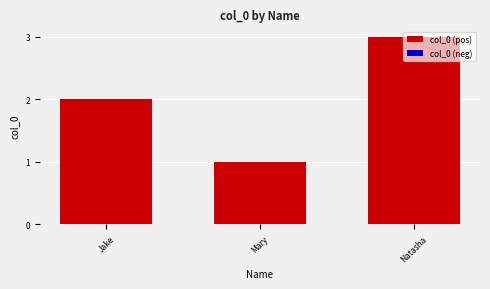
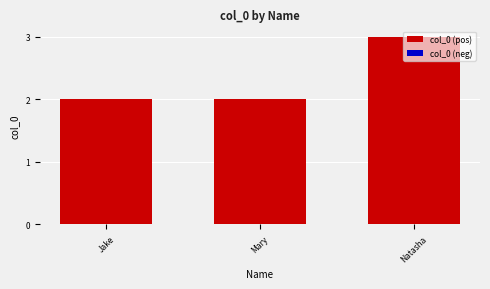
Mary: 1 -> 2
